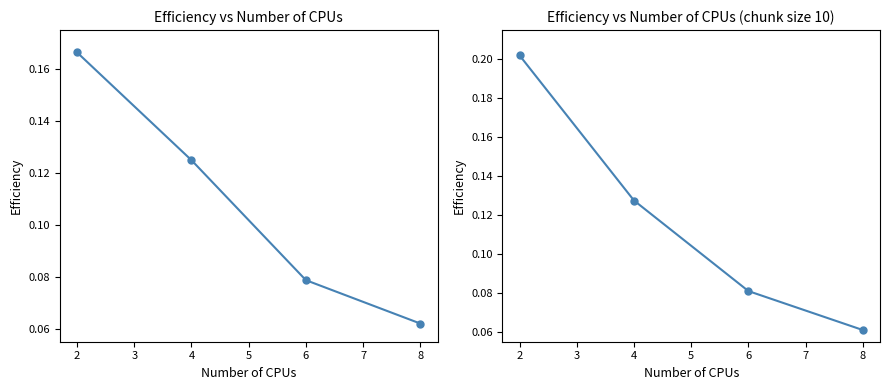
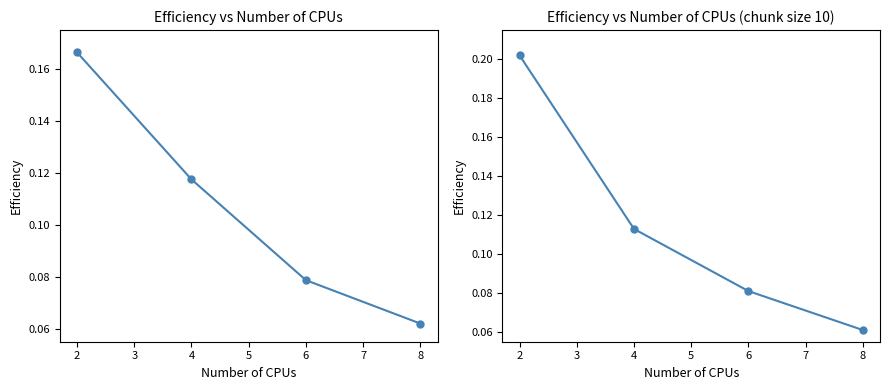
Efficiency vs Number of CPUs, 4: 0.125 -> 0.118
Efficiency vs Number of CPUs (chunk size 10), 4: 0.128 -> 0.113
